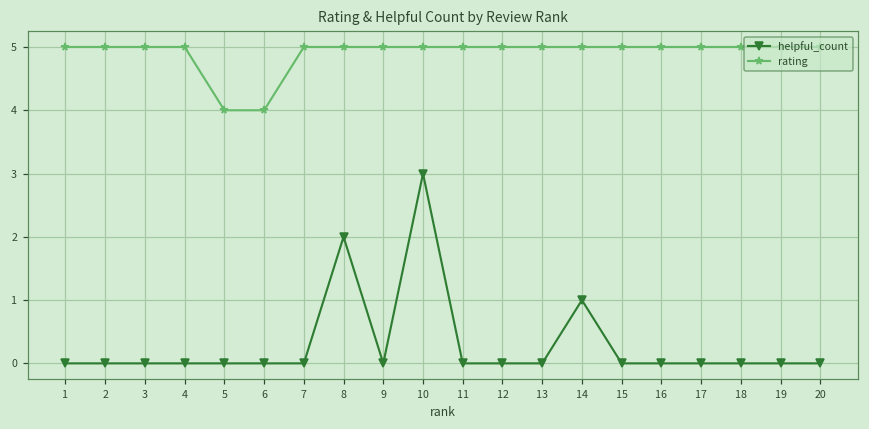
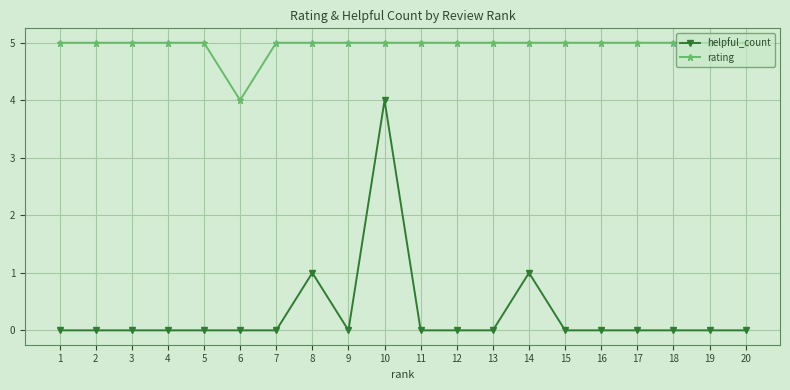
rating, 5: 4 -> 5
helpful_count, 8: 2 -> 1
helpful_count, 10: 3 -> 4
